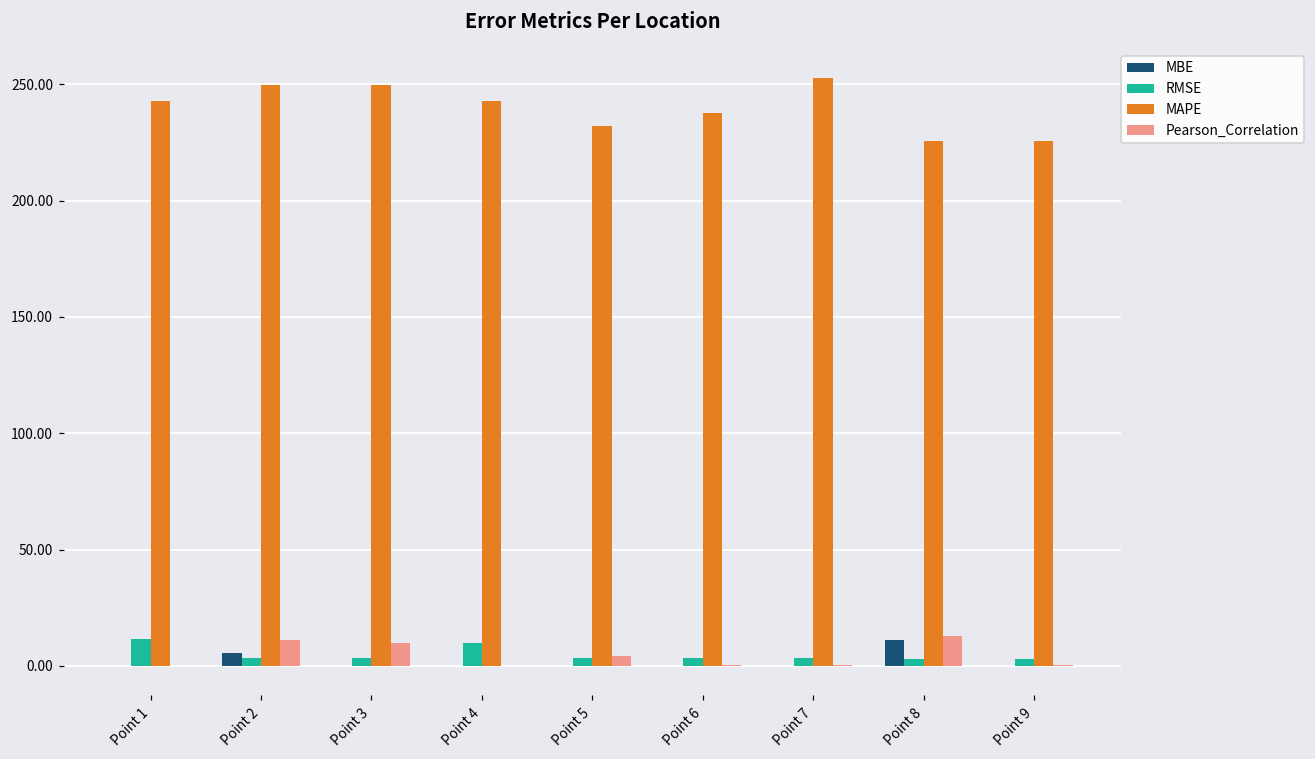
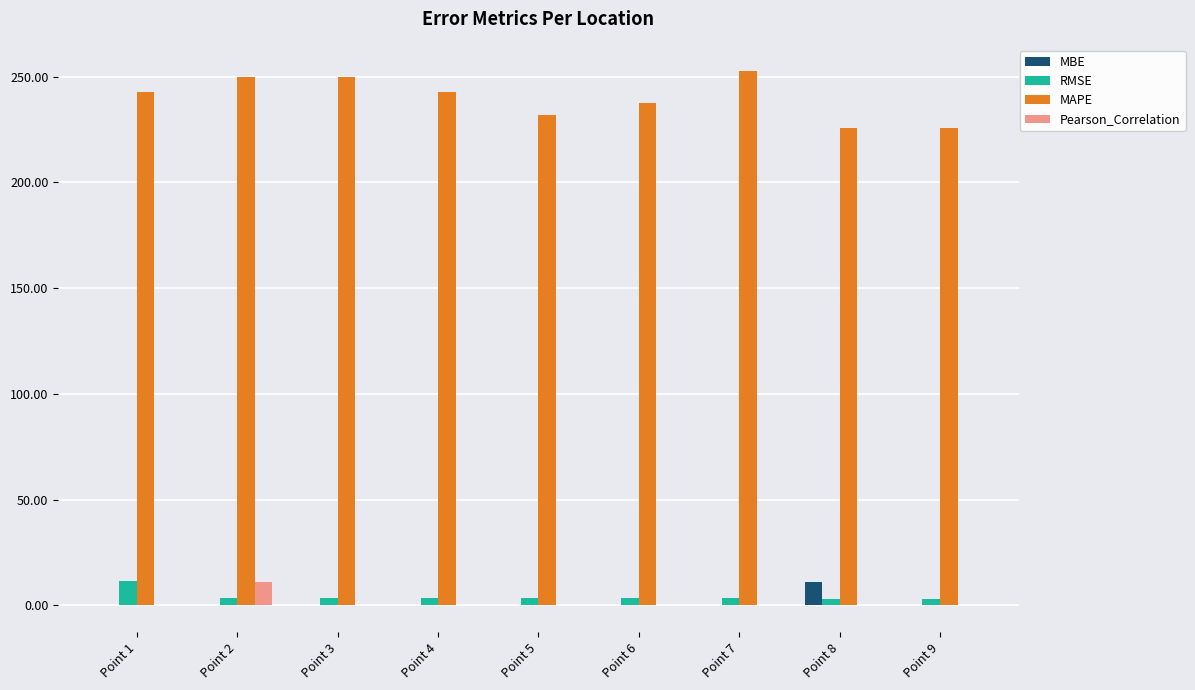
MBE, Point 2: 6 -> 0
Pearson_Correlation, Point 3: 10 -> 0
RMSE, Point 4: 10 -> 3
Pearson_Correlation, Point 5: 4 -> 0
Pearson_Correlation, Point 8: 13 -> 0
